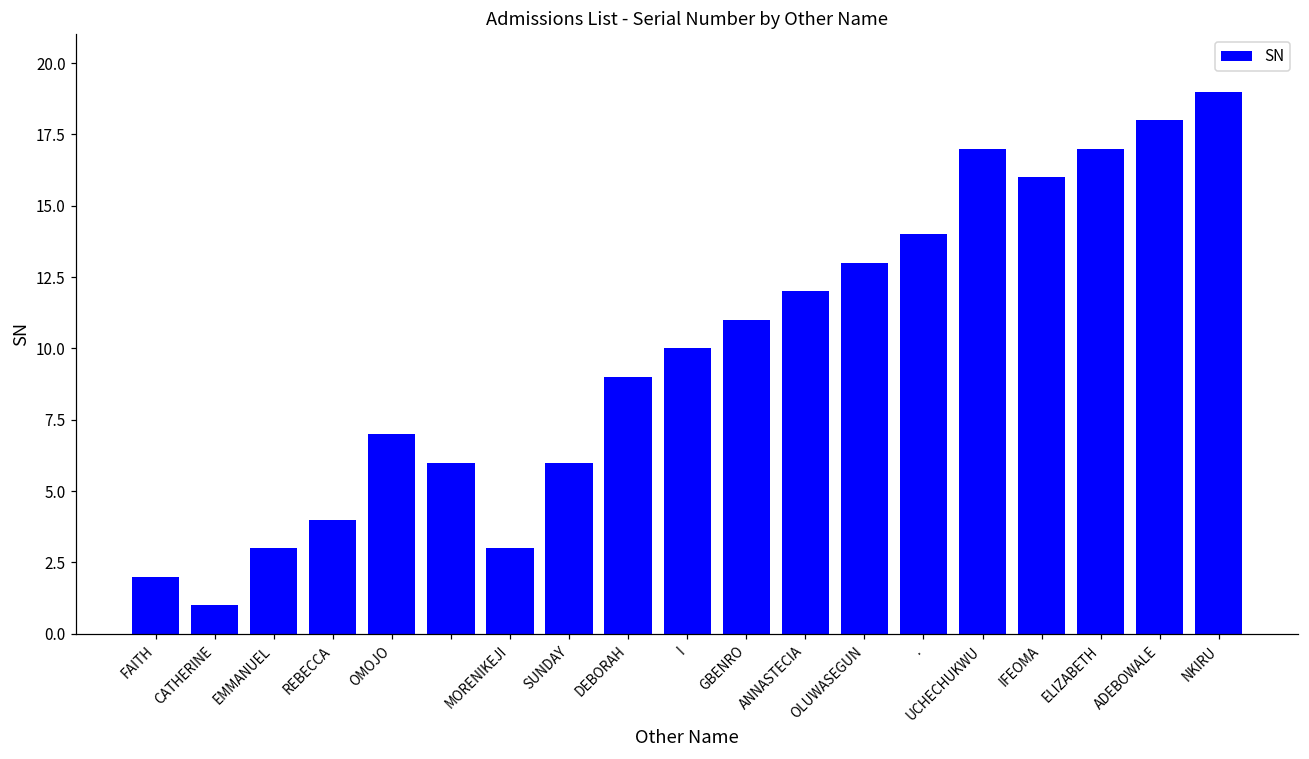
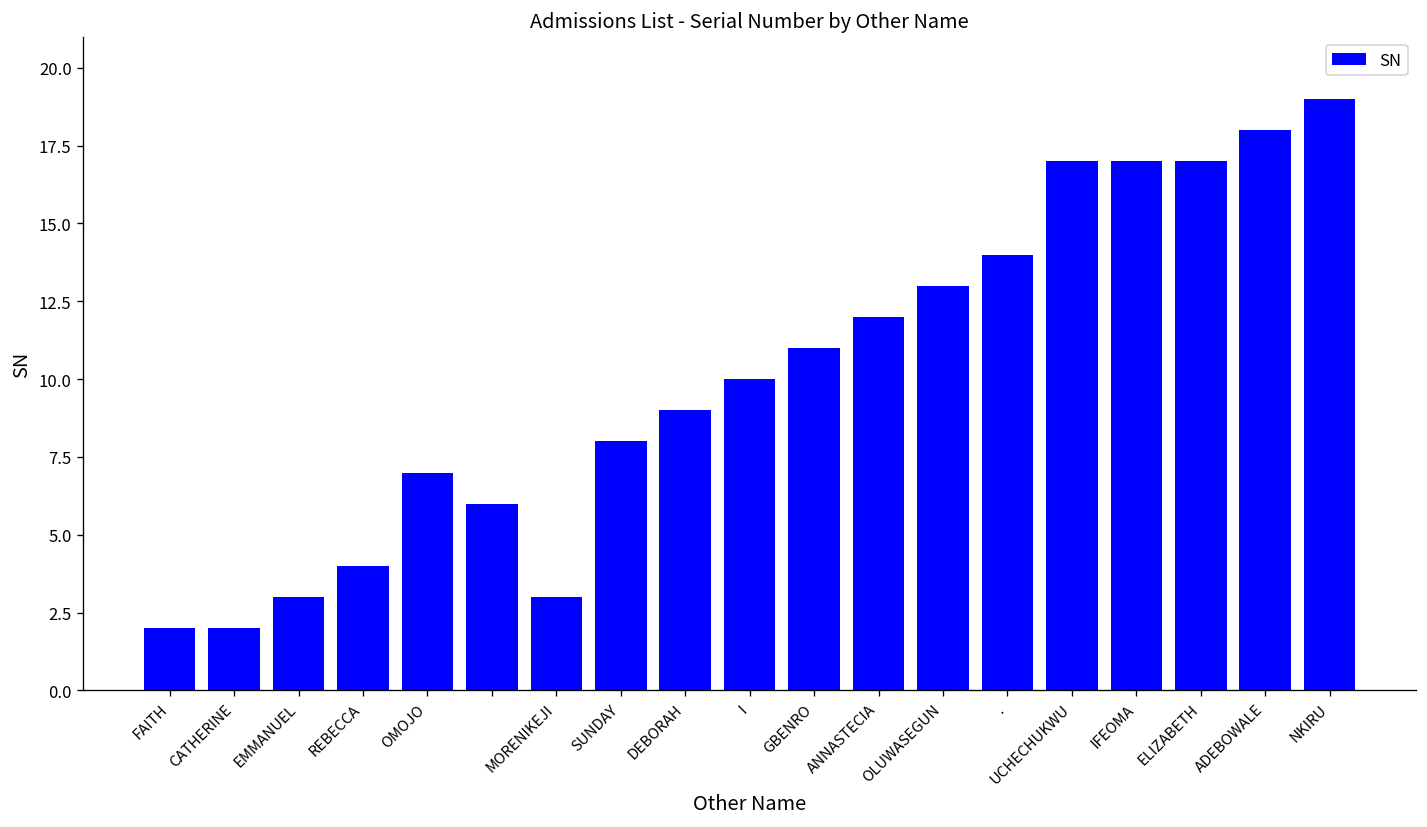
CATHERINE: 1 -> 2
SUNDAY: 6 -> 8
IFEOMA: 16 -> 17
